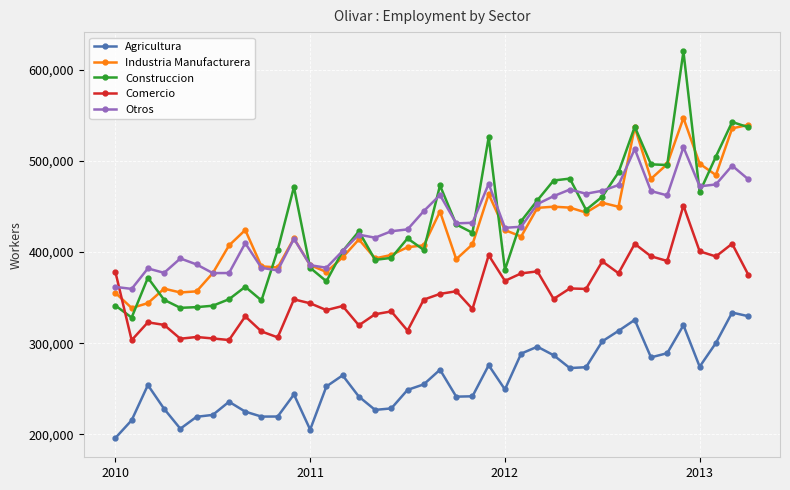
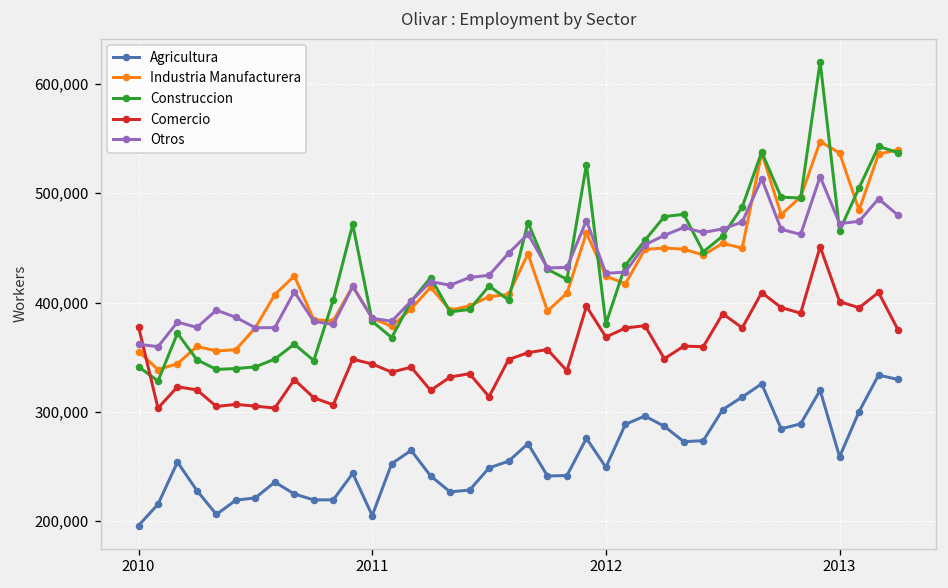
Agricultura, 2013: 270,000 -> 260,000
Industria Manufacturera, 2013: 500,000 -> 540,000
